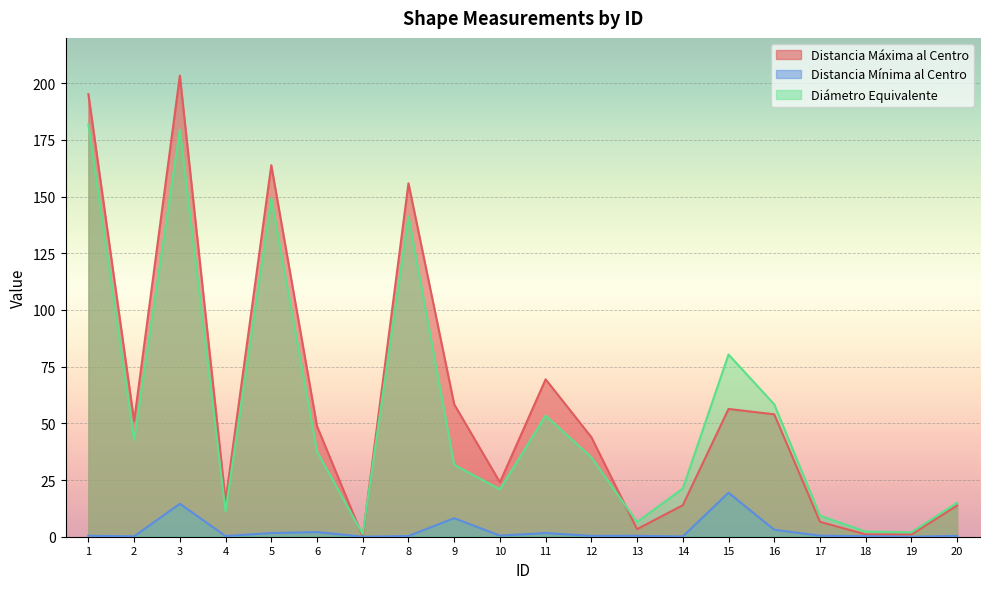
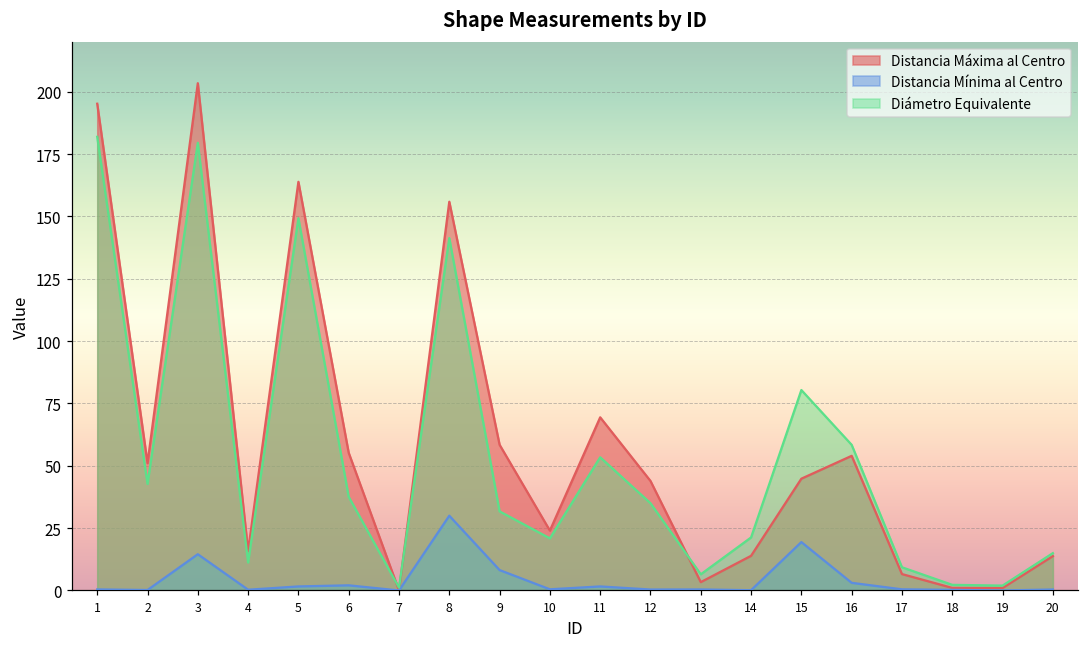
Distancia Máxima al Centro, 6: 49 -> 55
Distancia Mínima al Centro, 8: 0 -> 30
Distancia Máxima al Centro, 15: 56 -> 45
